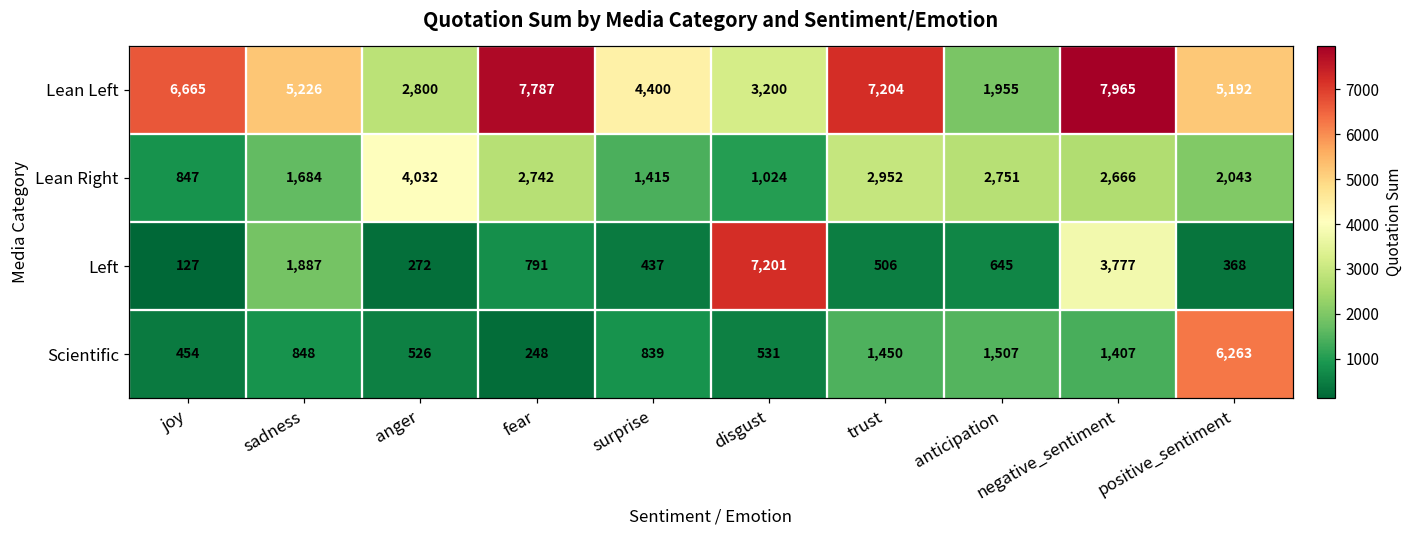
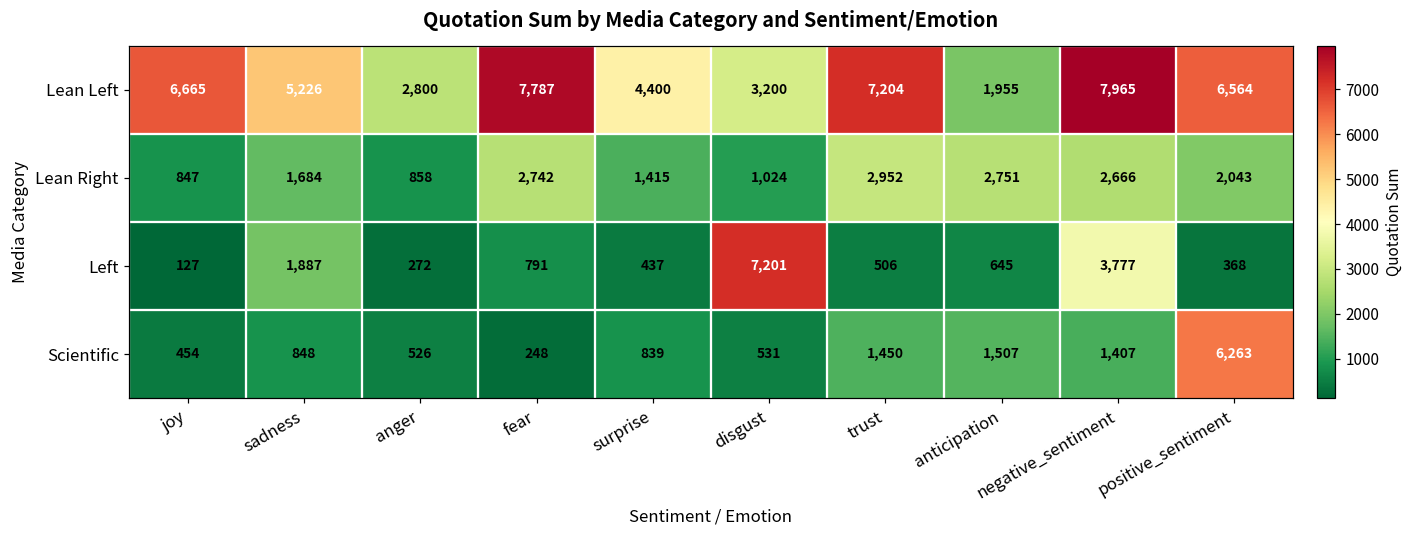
Lean Left, positive_sentiment: 5,192 -> 6,564
Lean Right, anger: 4,032 -> 858
